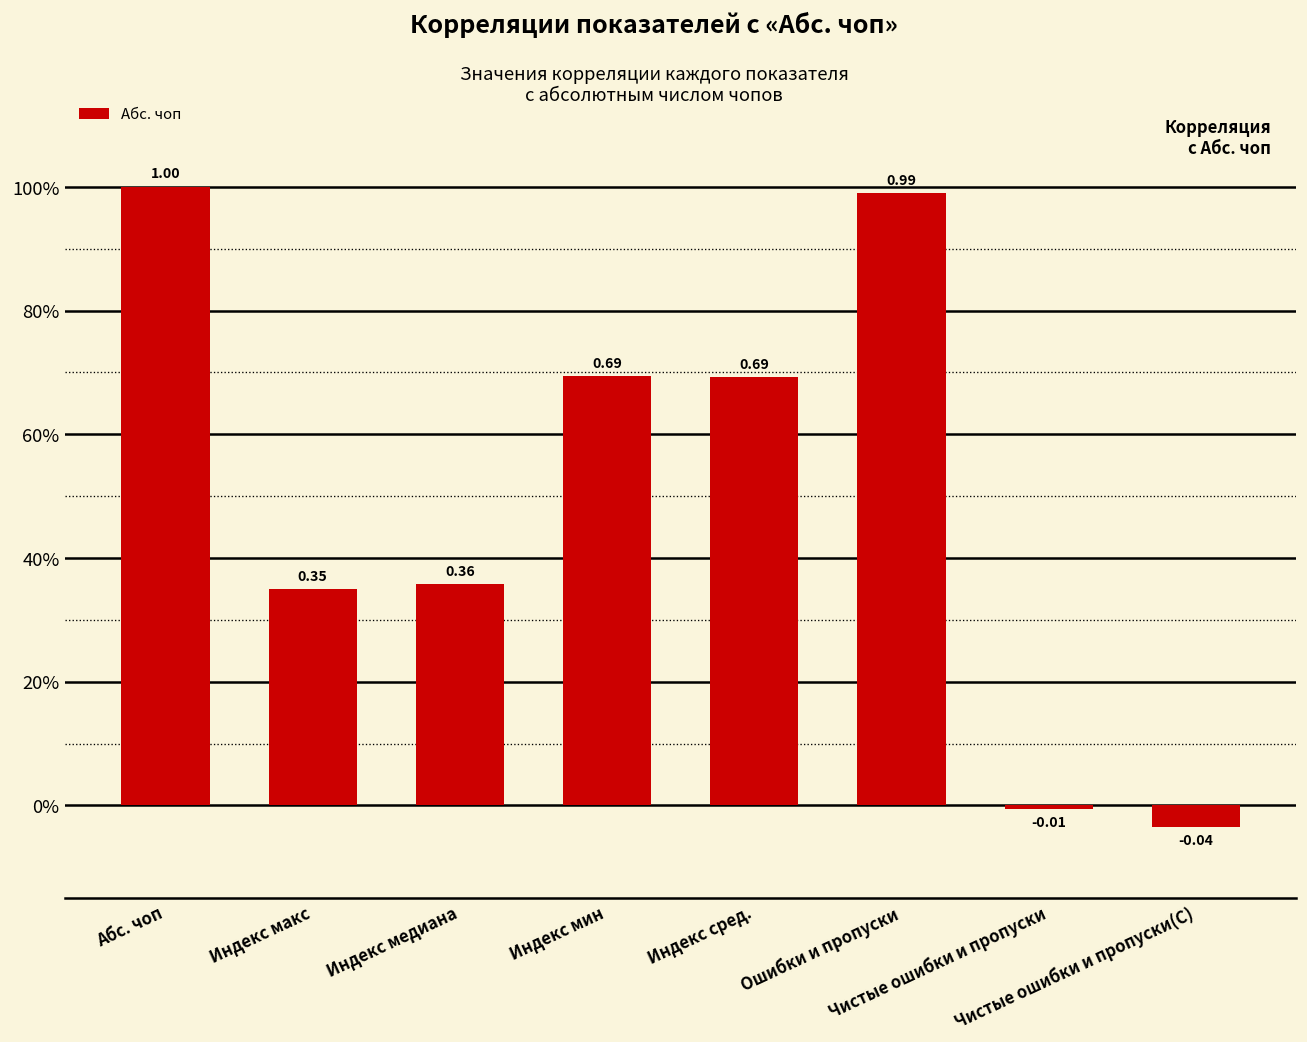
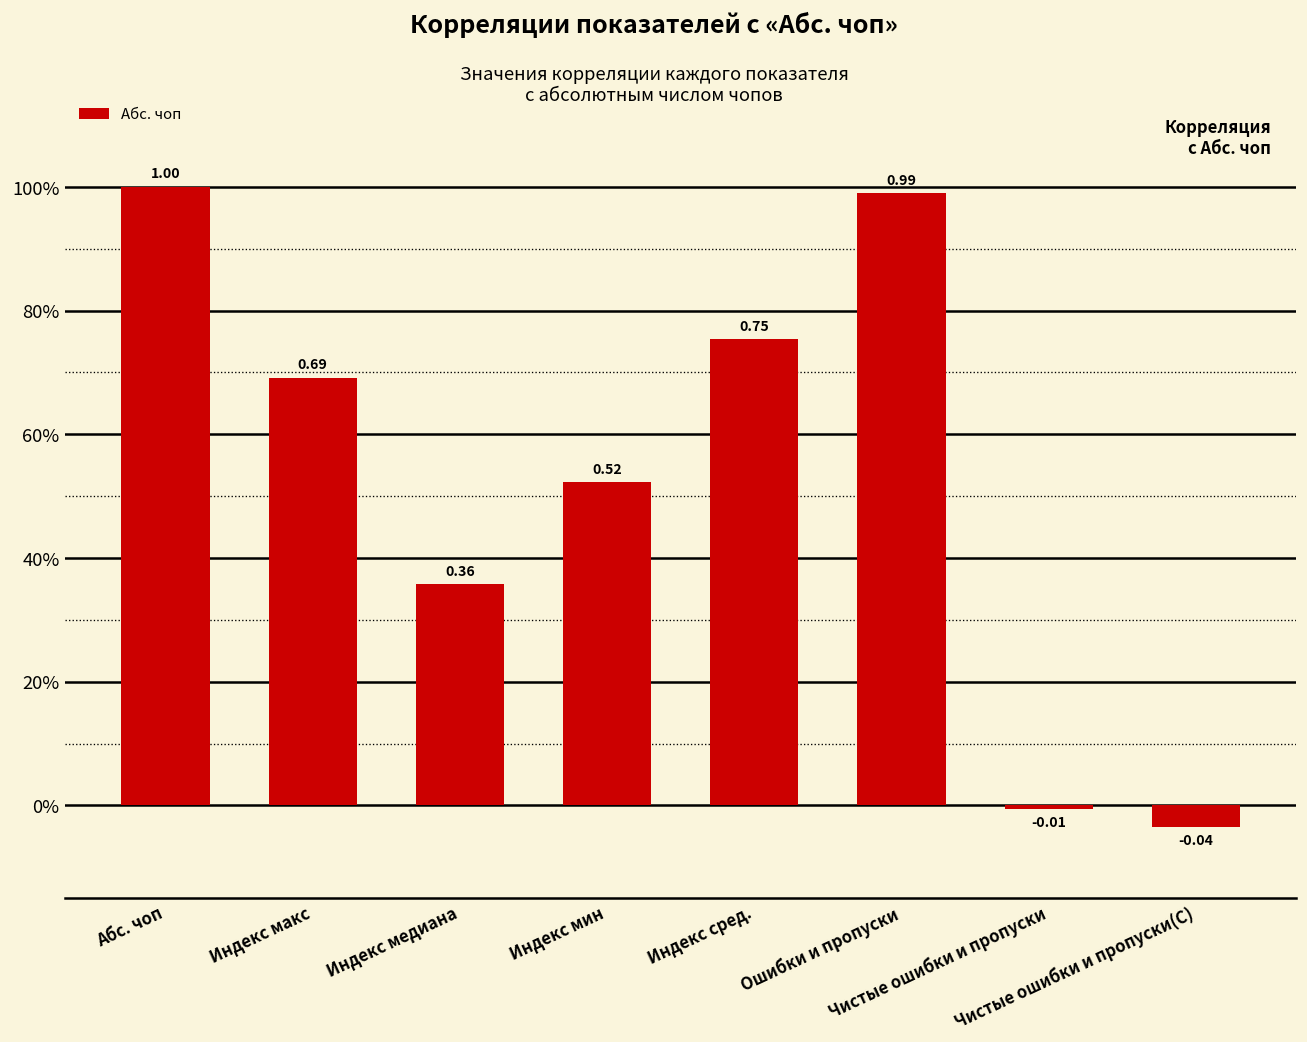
Индекс макс: 0.35 -> 0.69
Индекс мин: 0.69 -> 0.52
Индекс сред.: 0.69 -> 0.75
